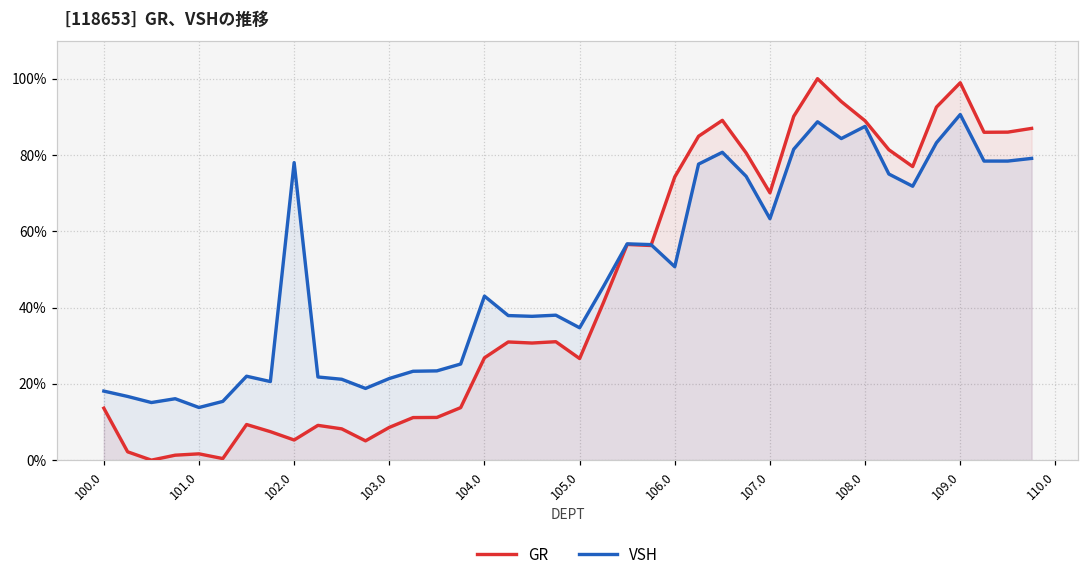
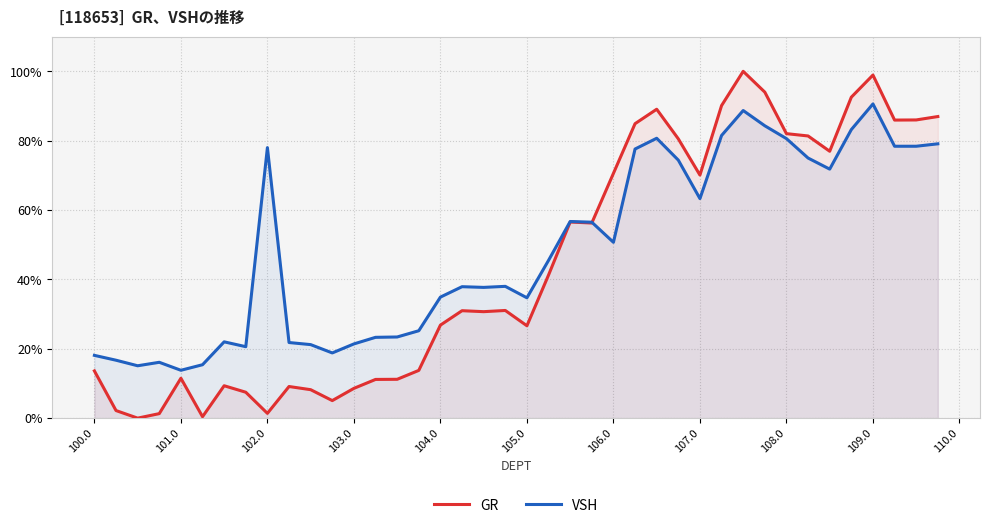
GR, 101.0: 2% -> 11%
GR, 102.0: 5% -> 1%
VSH, 104.0: 43% -> 35%
GR, 106.0: 74% -> 71%
GR, 108.0: 89% -> 82%
VSH, 108.0: 88% -> 81%
